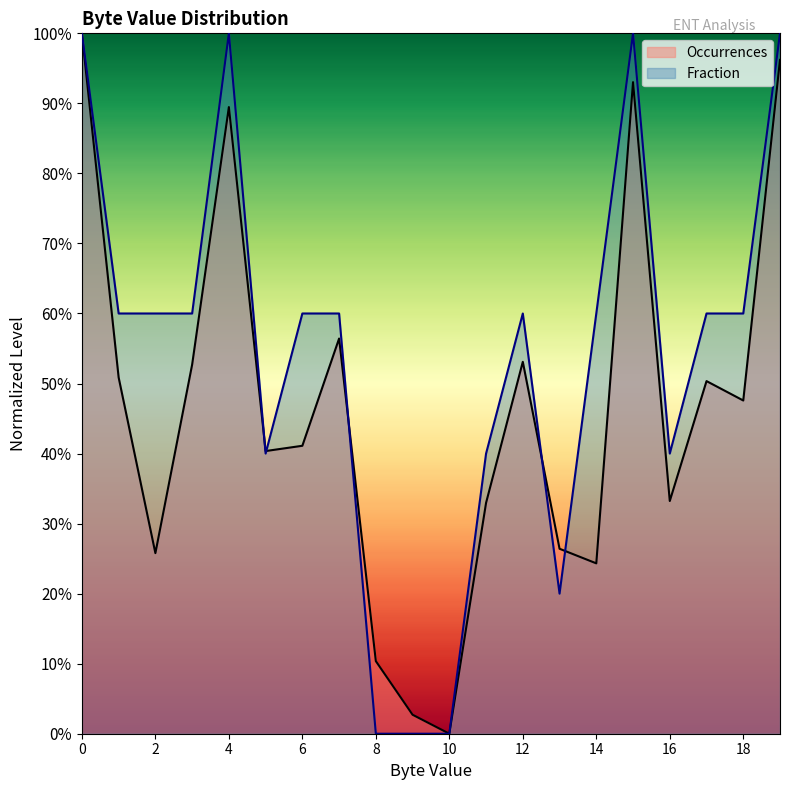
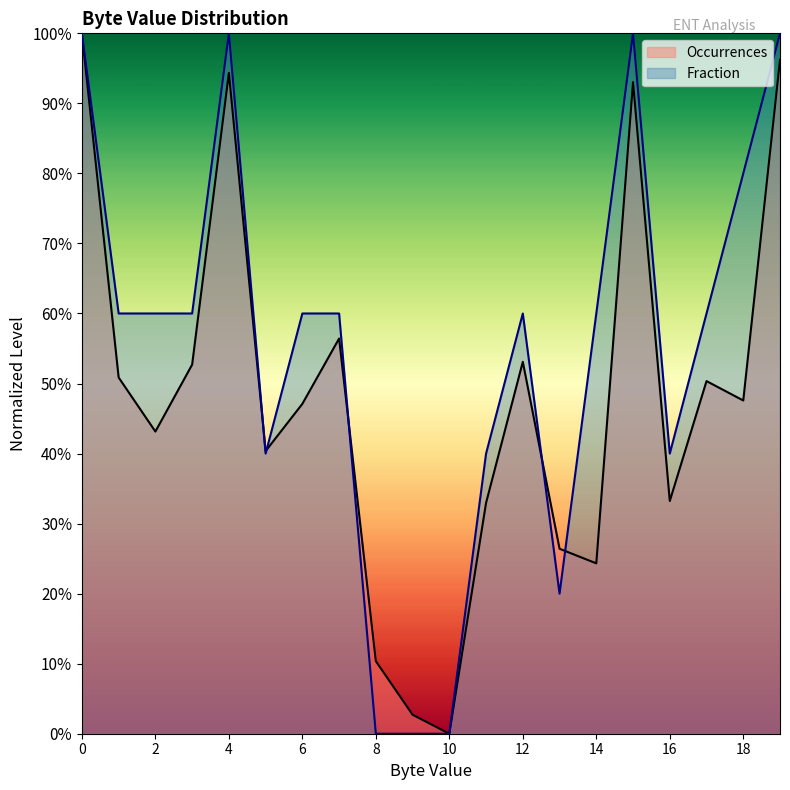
Occurrences, 2: 26% -> 43%
Occurrences, 4: 89% -> 94%
Occurrences, 6: 41% -> 47%
Fraction, 18: 60% -> 80%
